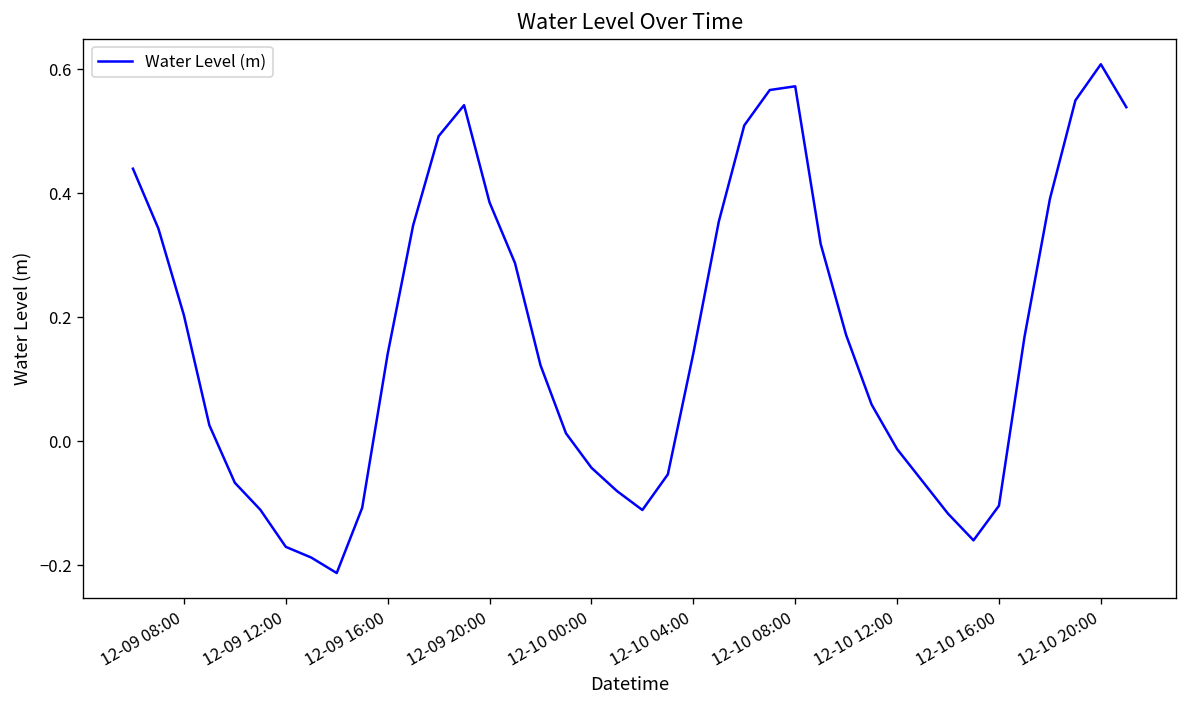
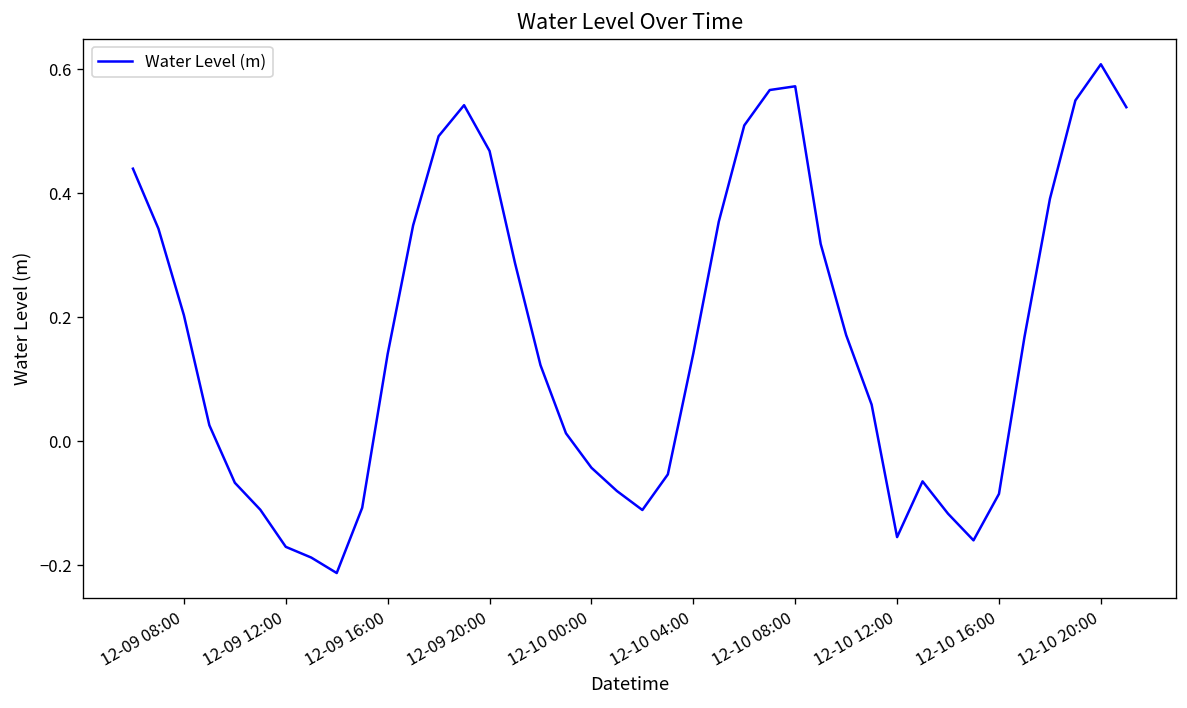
12-09 20:00: 0.39 -> 0.47
12-10 12:00: -0.01 -> -0.15
12-10 16:00: -0.10 -> -0.08
